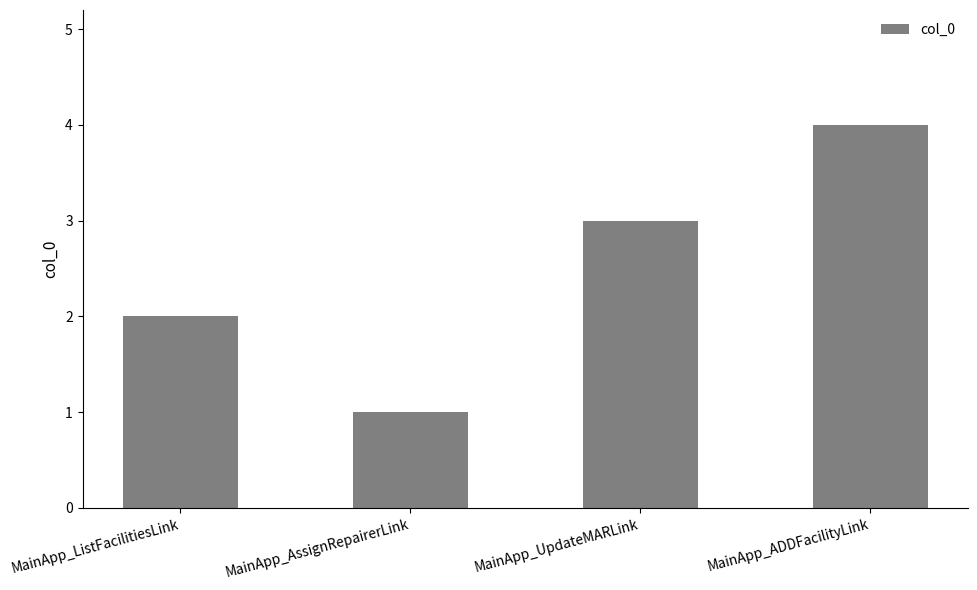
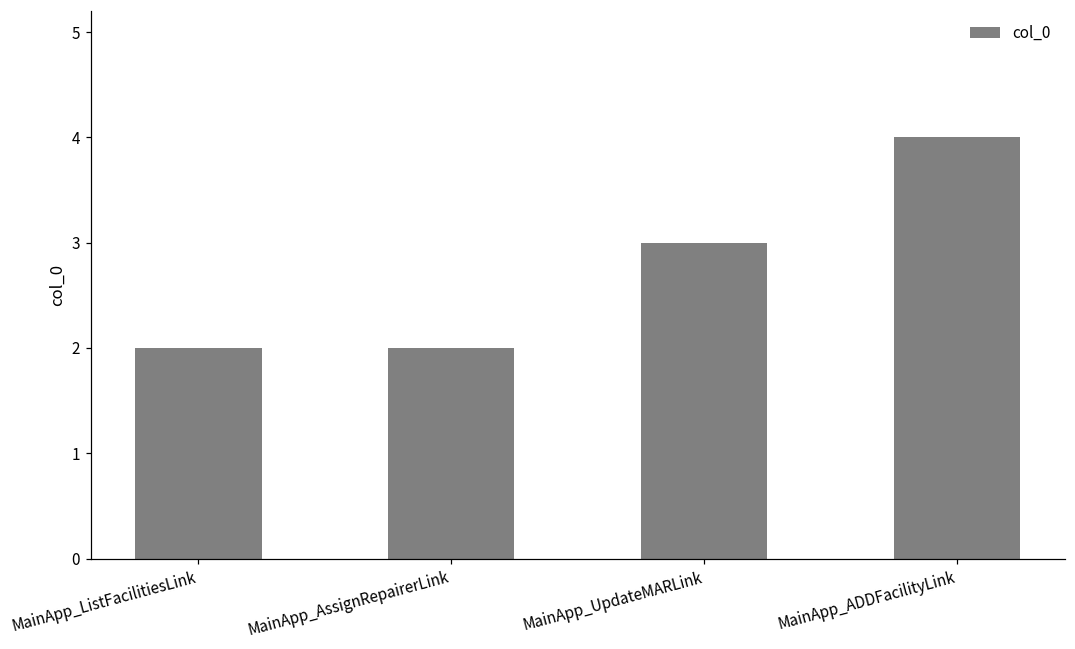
MainApp_AssignRepairerLink: 1 -> 2
